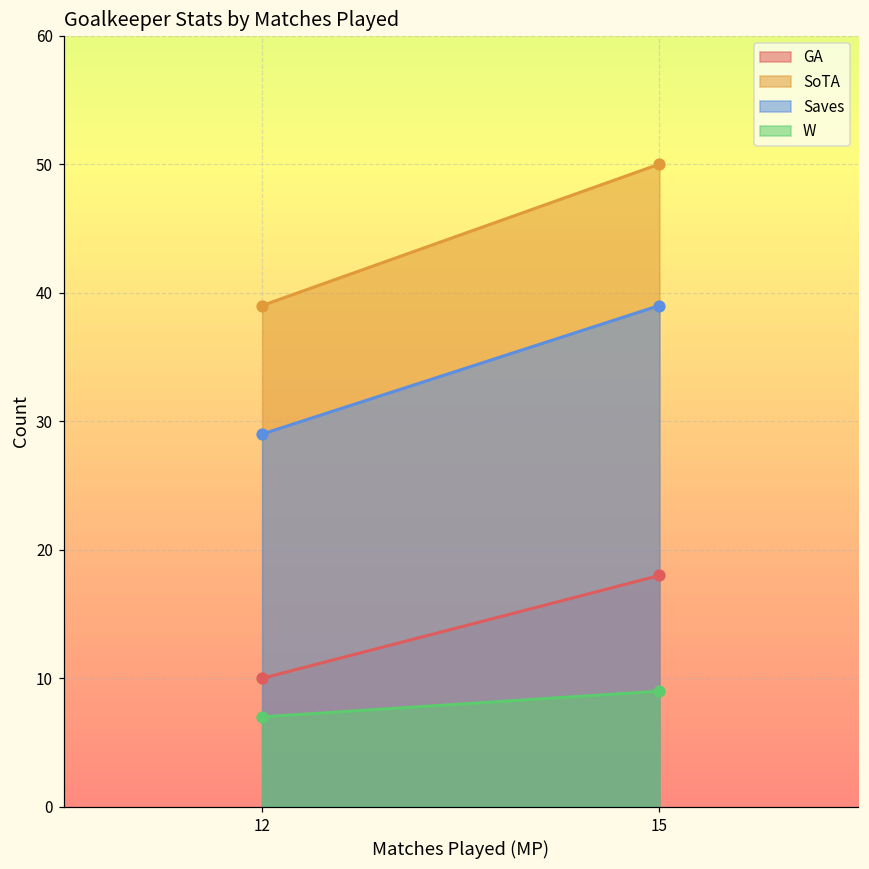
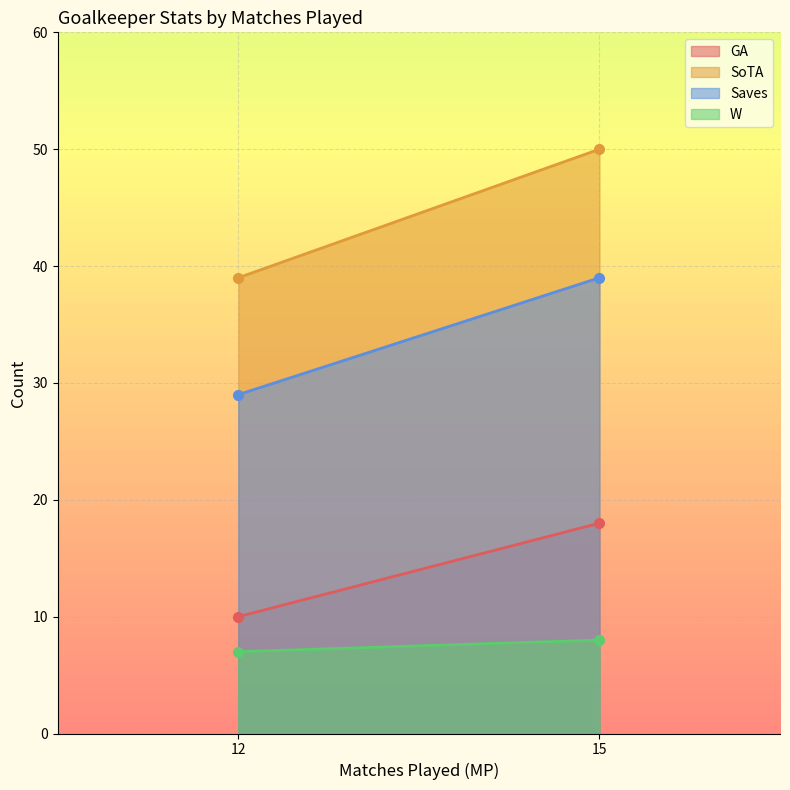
W, 15: 9 -> 8
